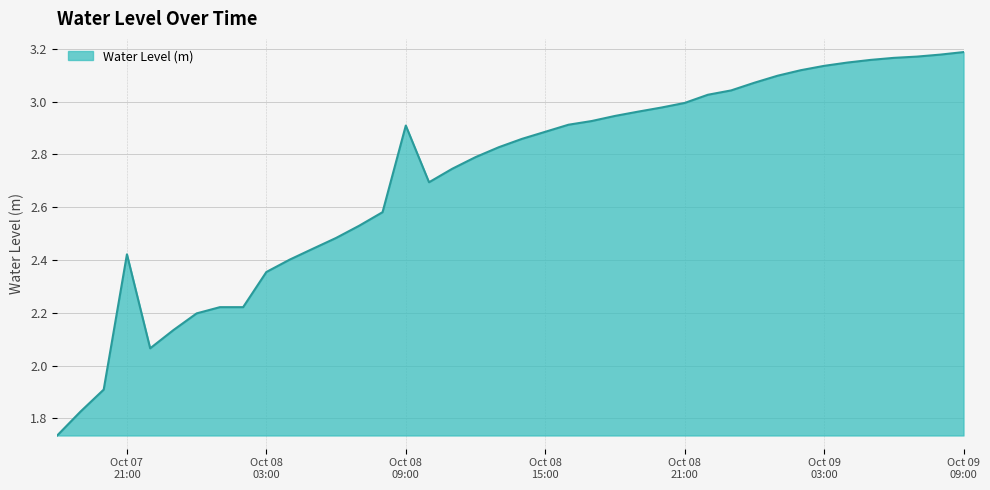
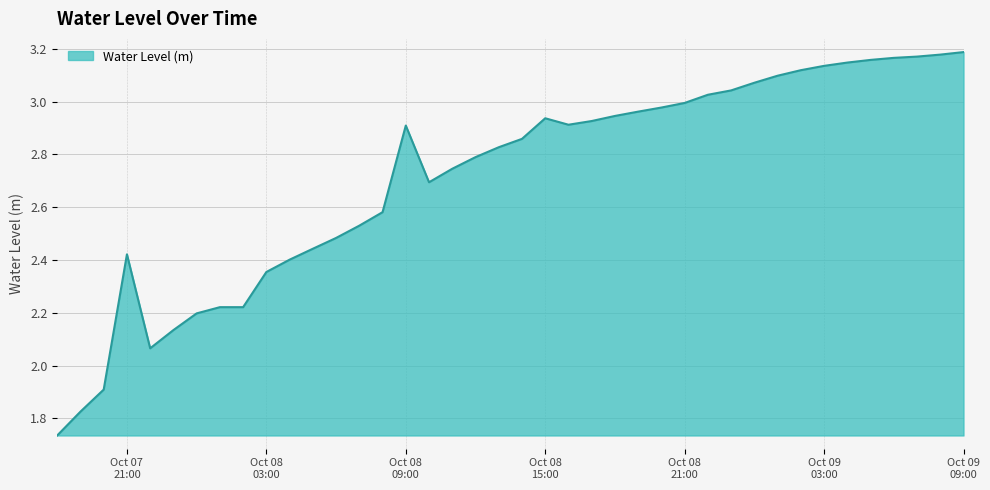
Oct 08 15:00: 2.89 -> 2.94
